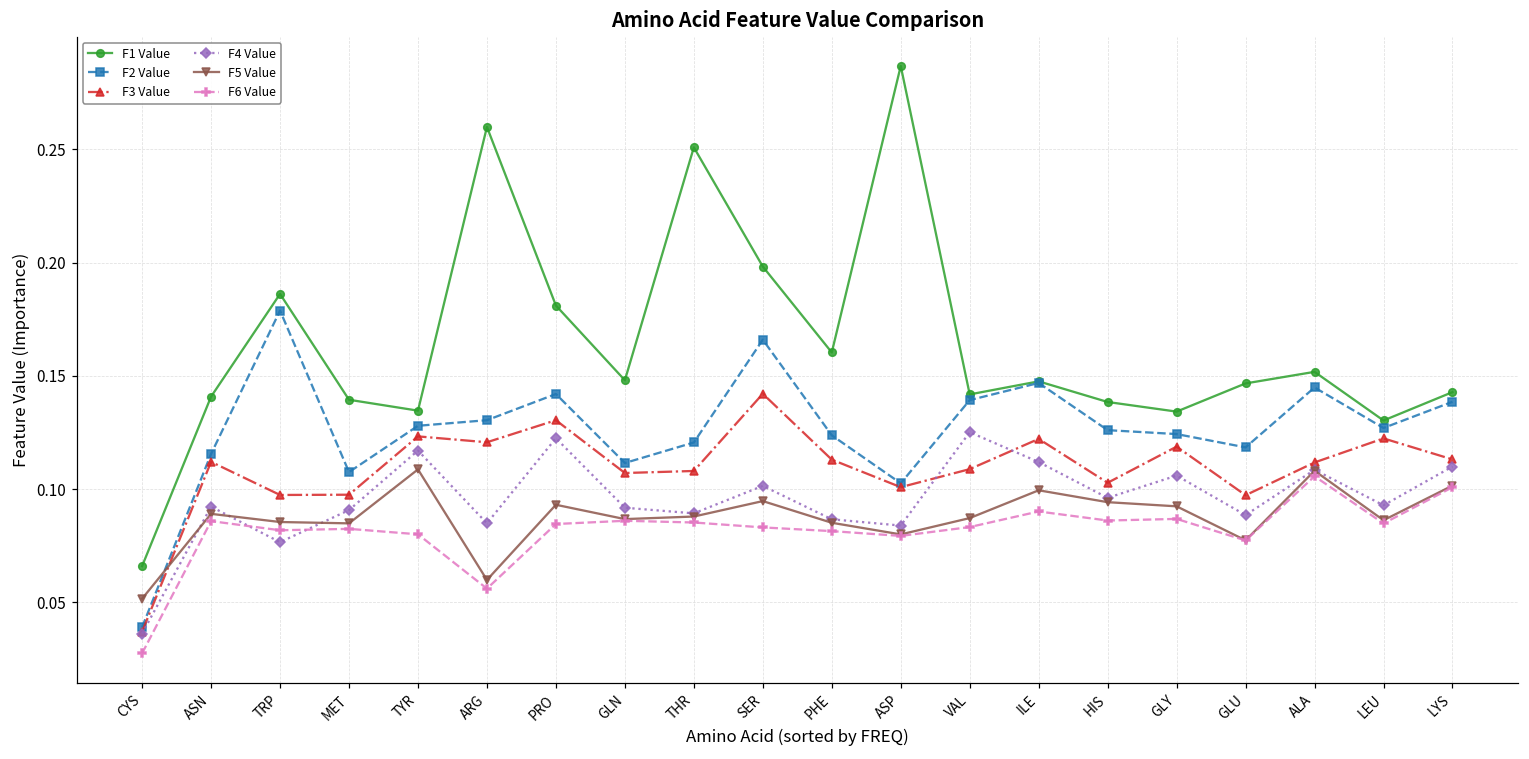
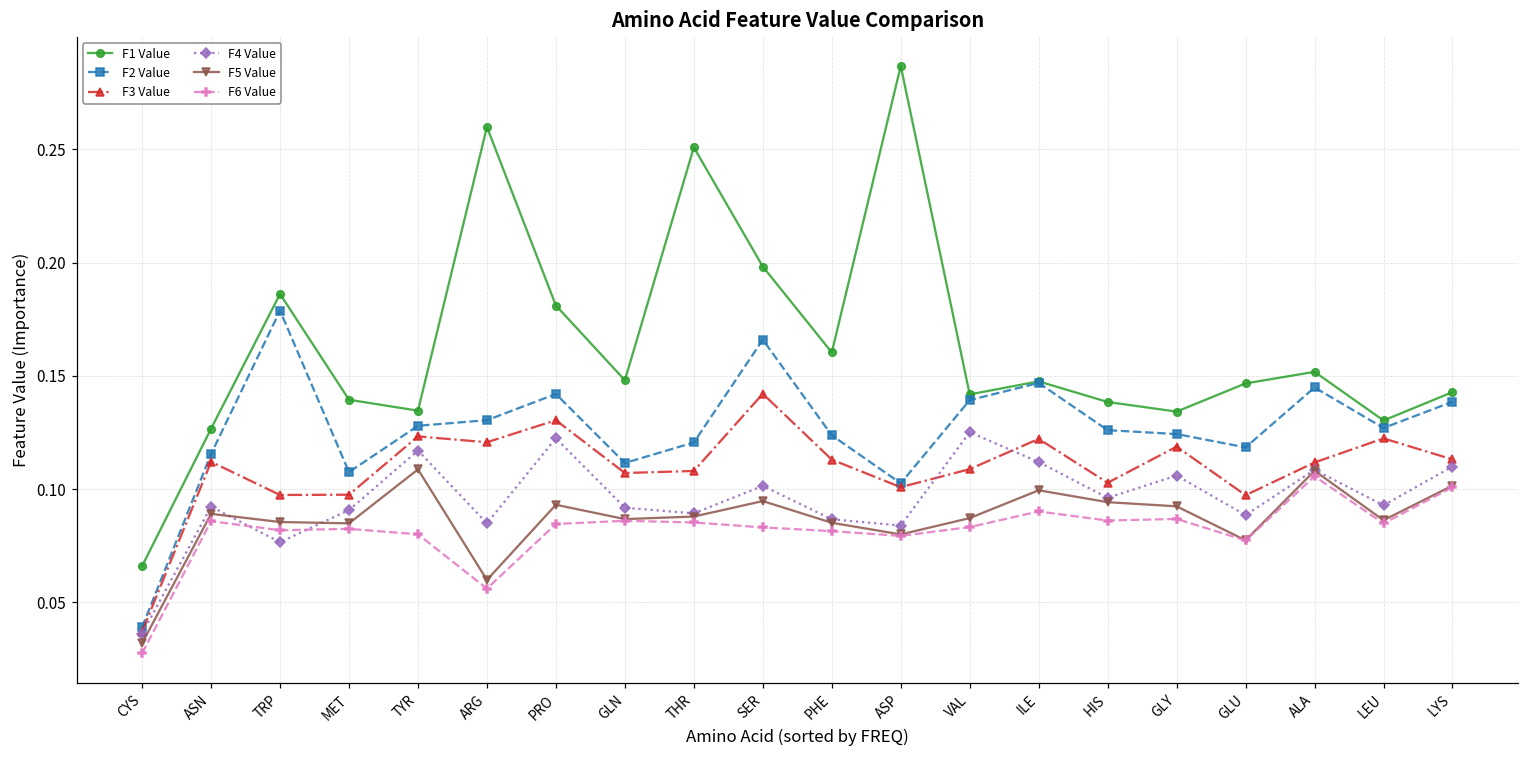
F5 Value, CYS: 0.052 -> 0.032
F1 Value, ASN: 0.141 -> 0.127
